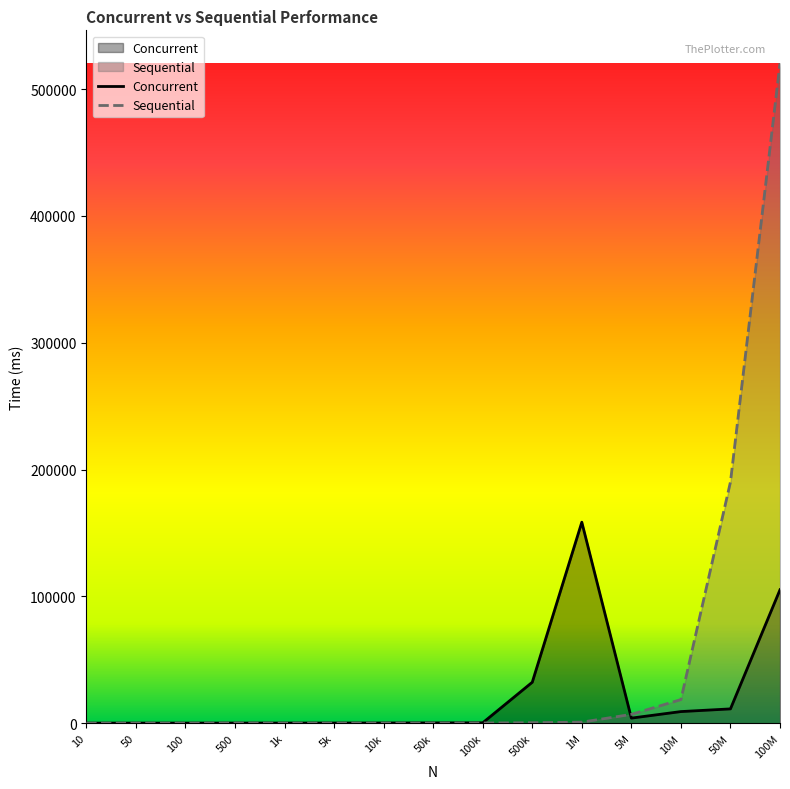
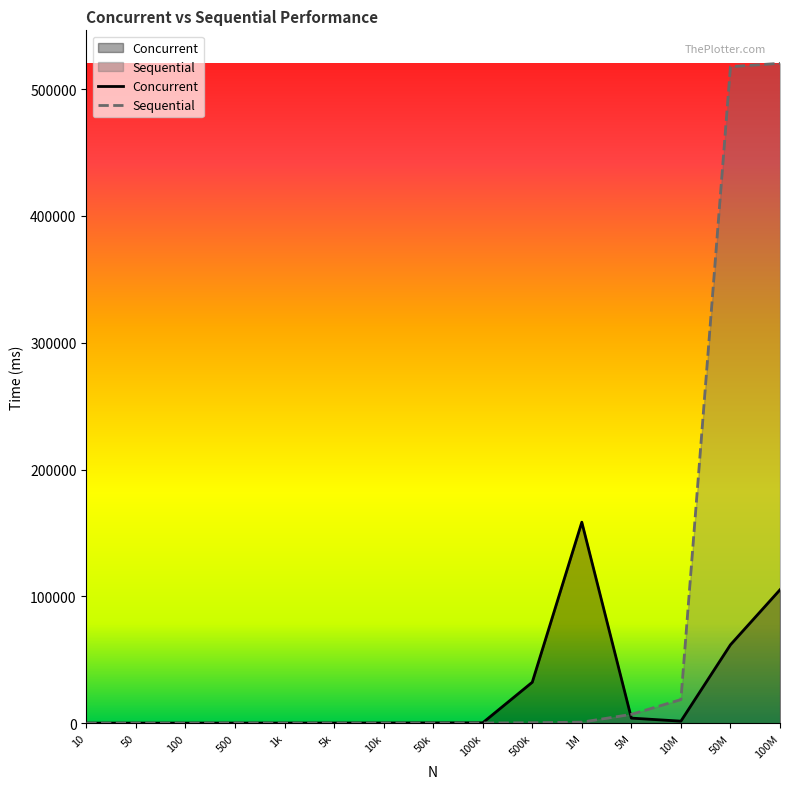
Concurrent, 10M: 9000 -> 2000
Concurrent, 50M: 11000 -> 62000
Sequential, 50M: 190000 -> 518000
